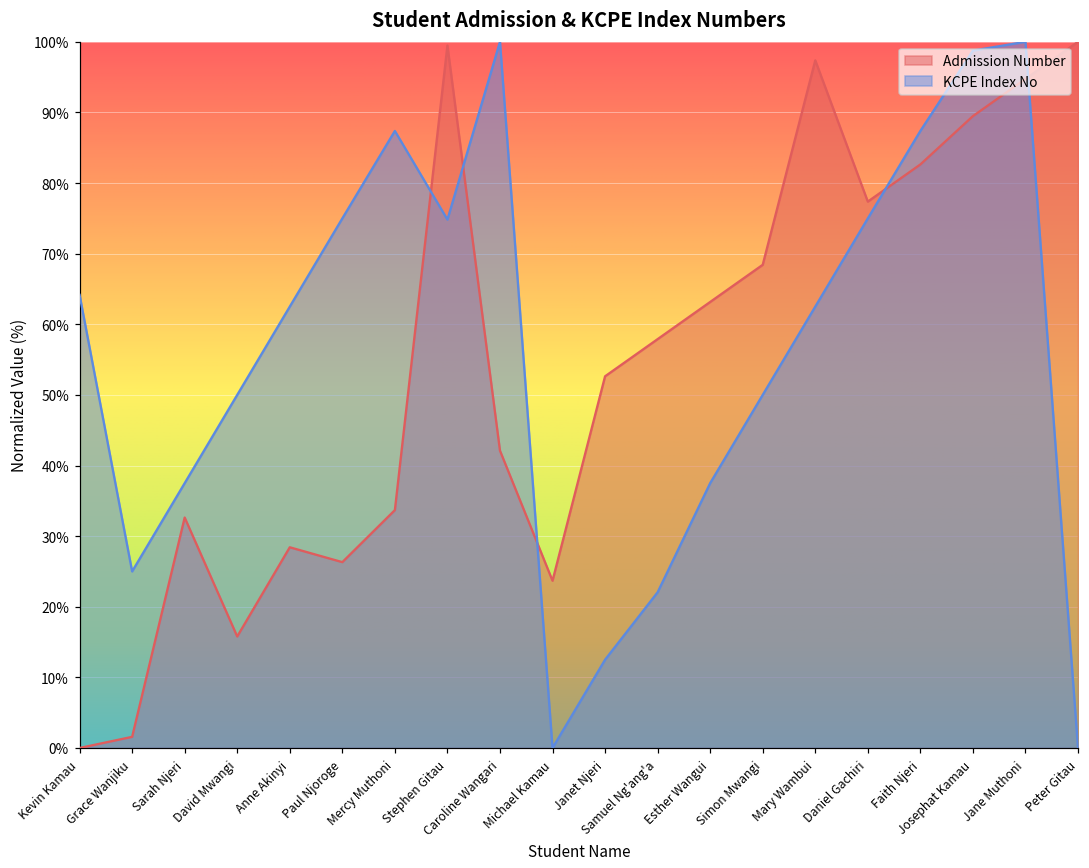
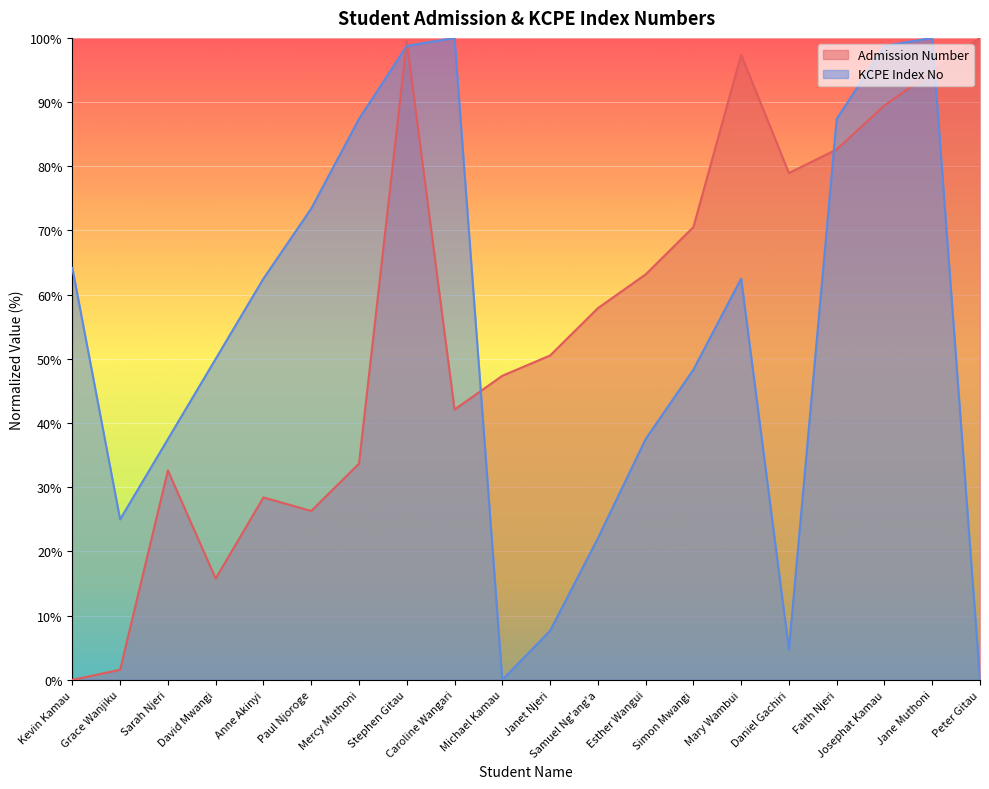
KCPE Index No, Paul Njoroge: 75% -> 73%
KCPE Index No, Stephen Gitau: 75% -> 99%
Admission Number, Michael Kamau: 24% -> 47%
Admission Number, Janet Njeri: 53% -> 51%
KCPE Index No, Janet Njeri: 12% -> 8%
Admission Number, Simon Mwangi: 68% -> 71%
KCPE Index No, Simon Mwangi: 50% -> 48%
Admission Number, Daniel Gachiri: 77% -> 79%
KCPE Index No, Daniel Gachiri: 75% -> 5%
